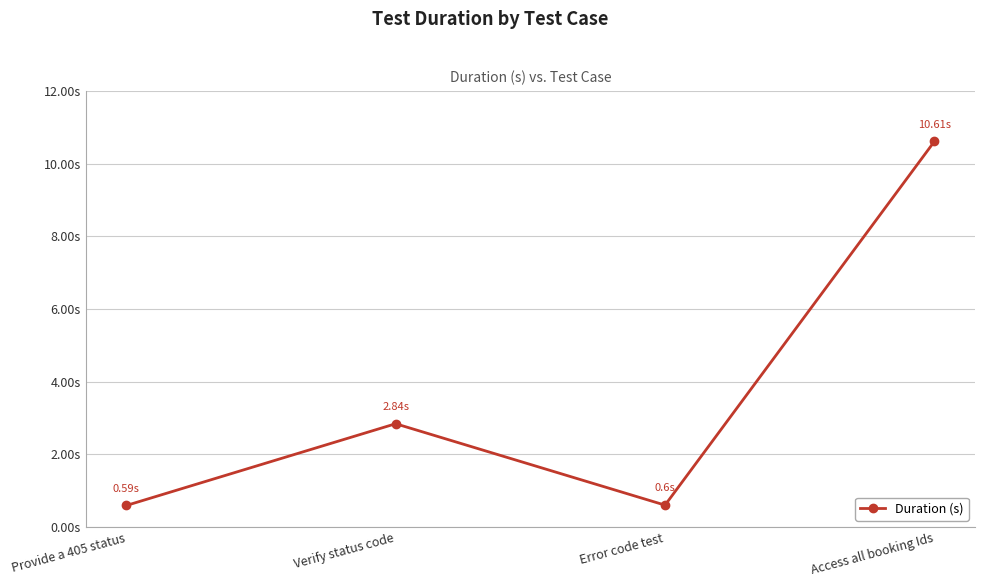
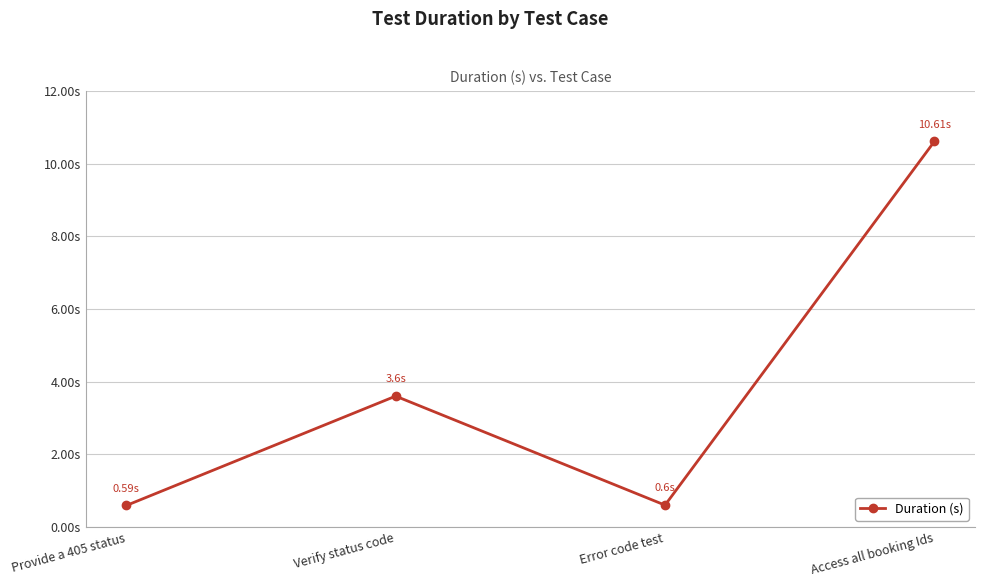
Verify status code: 2.84s -> 3.6s
